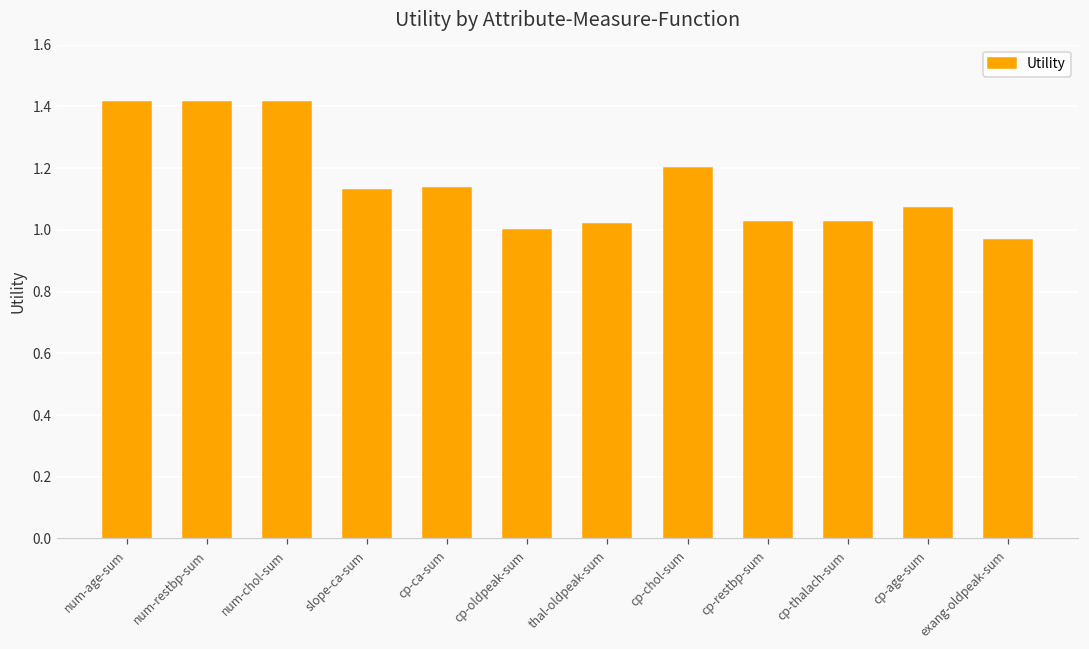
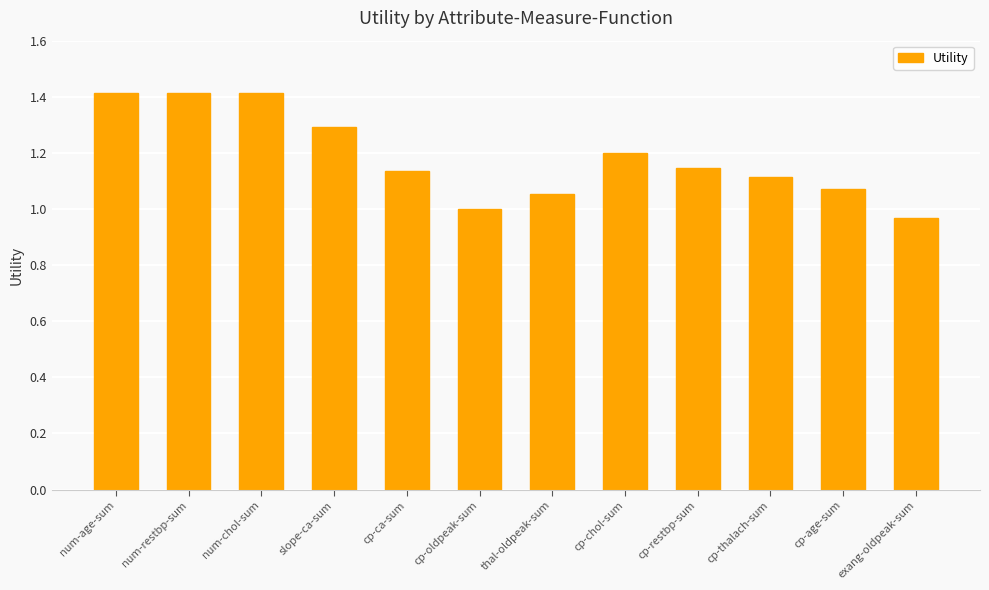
slope-ca-sum: 1.13 -> 1.29
thal-oldpeak-sum: 1.02 -> 1.05
cp-restbp-sum: 1.02 -> 1.14
cp-thalach-sum: 1.02 -> 1.11
